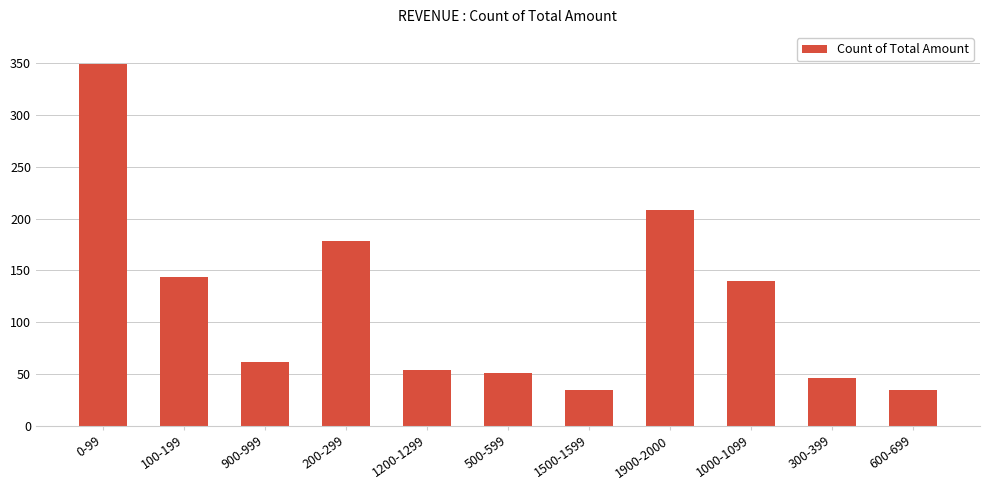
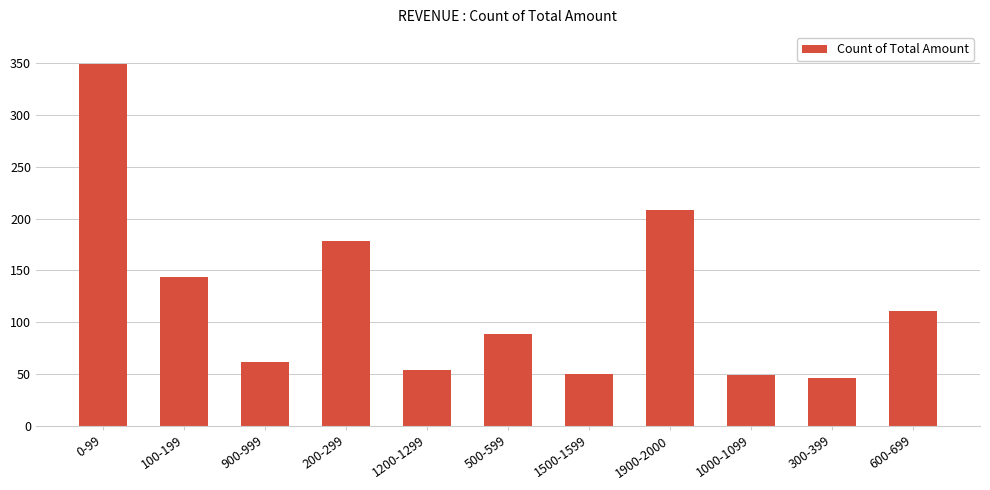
500-599: 51 -> 89
1500-1599: 35 -> 50
1000-1099: 140 -> 49
600-699: 35 -> 111
